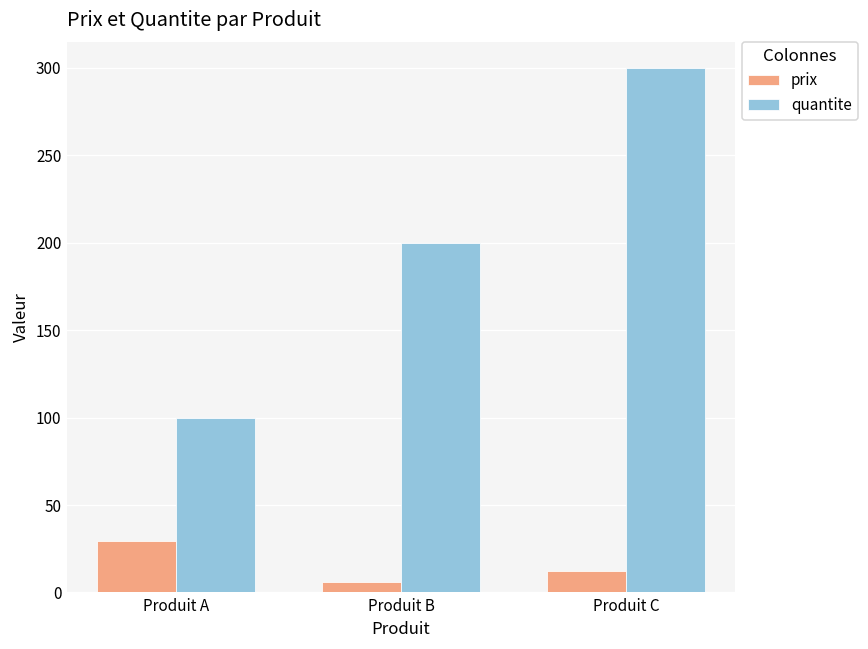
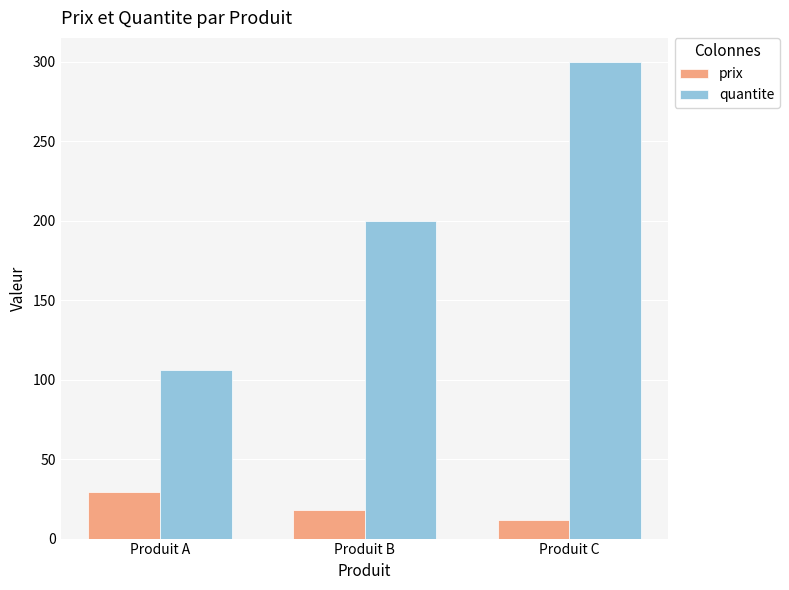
quantite, Produit A: 100 -> 106
prix, Produit B: 6 -> 18
